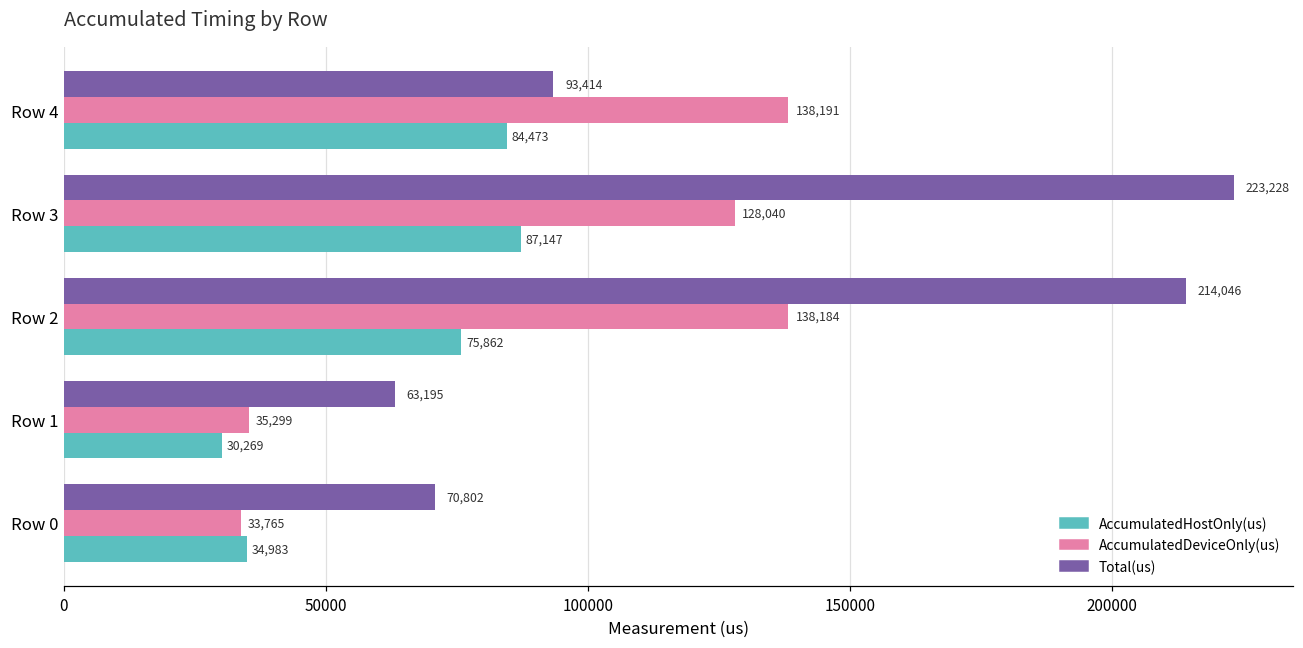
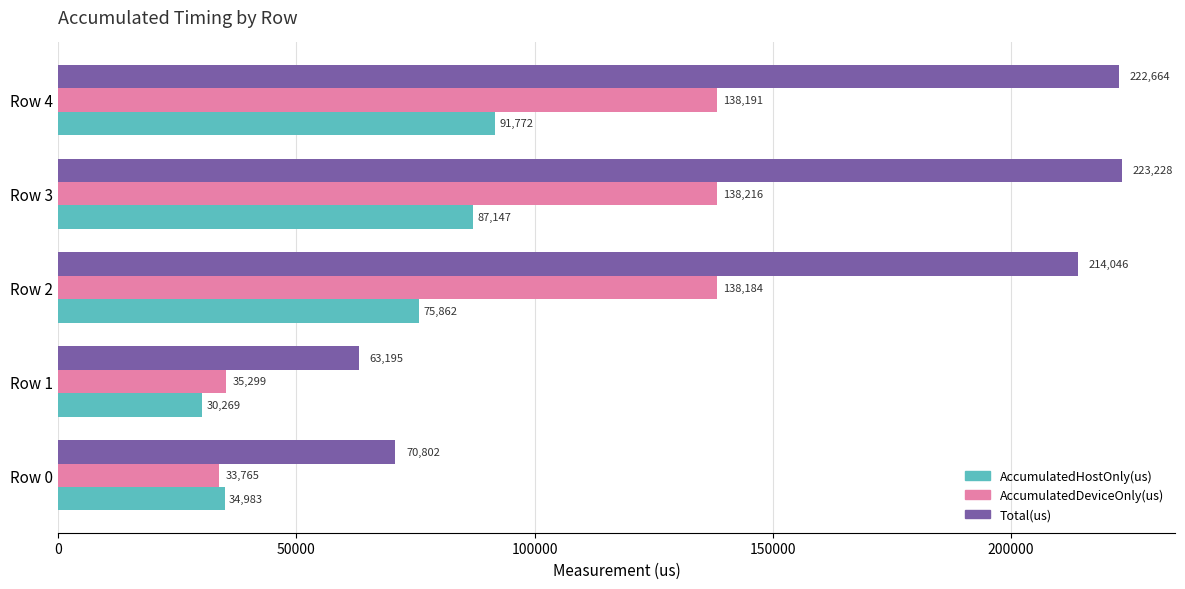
Total(us), Row 4: 93,414 -> 222,664
AccumulatedHostOnly(us), Row 4: 84,473 -> 91,772
AccumulatedDeviceOnly(us), Row 3: 128,040 -> 138,216
